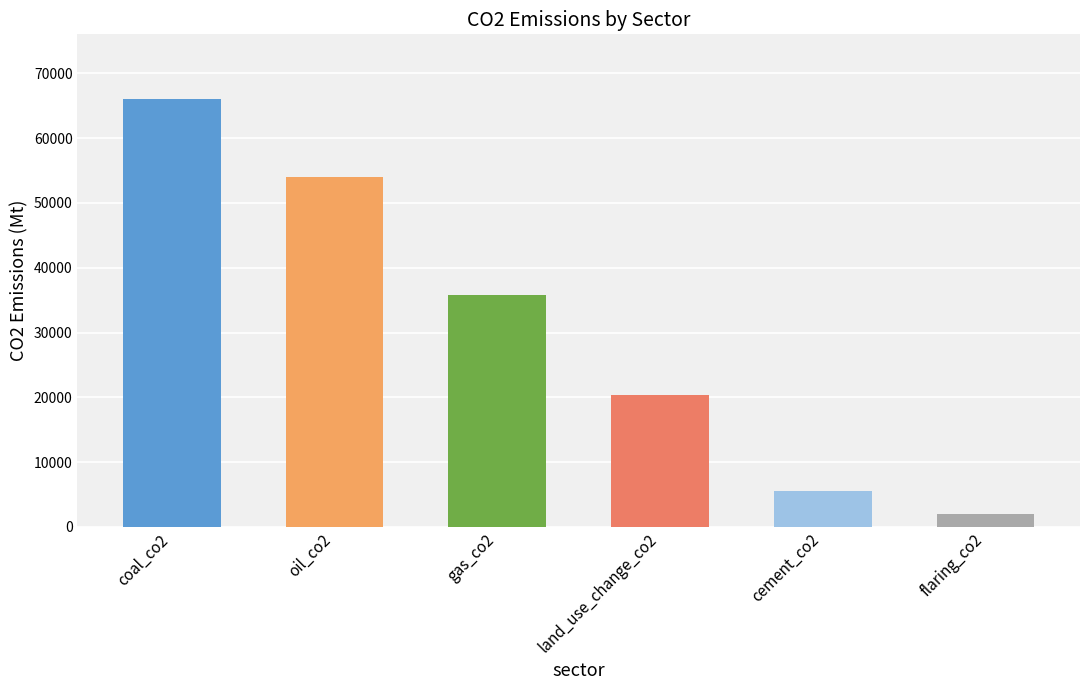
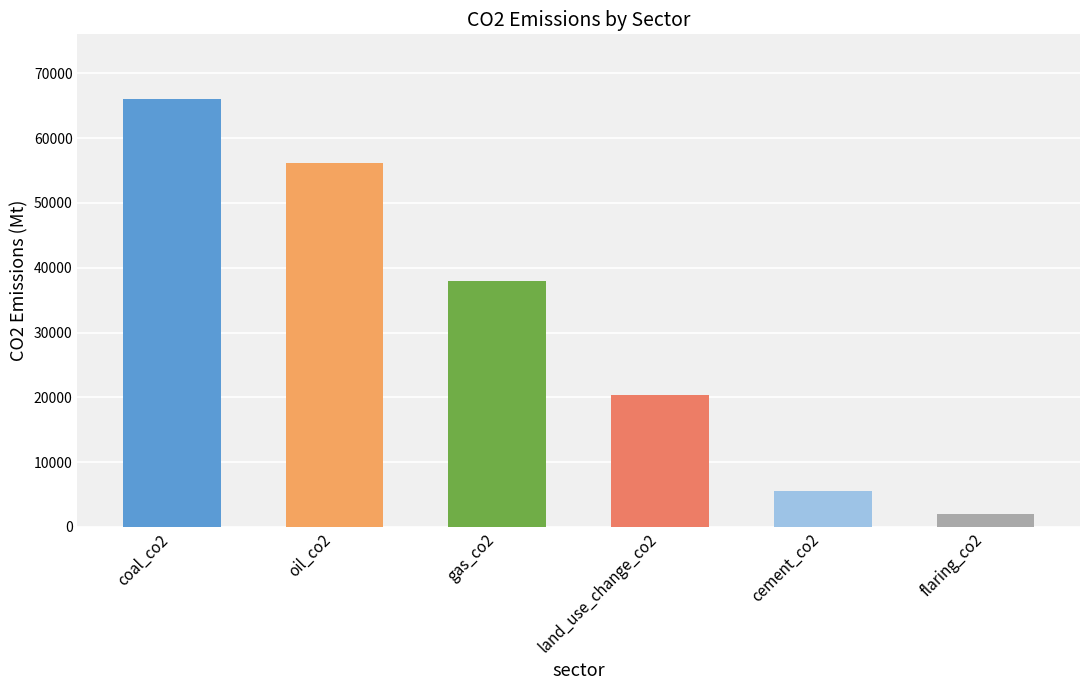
oil_co2: 54000 -> 56000
gas_co2: 36000 -> 38000
